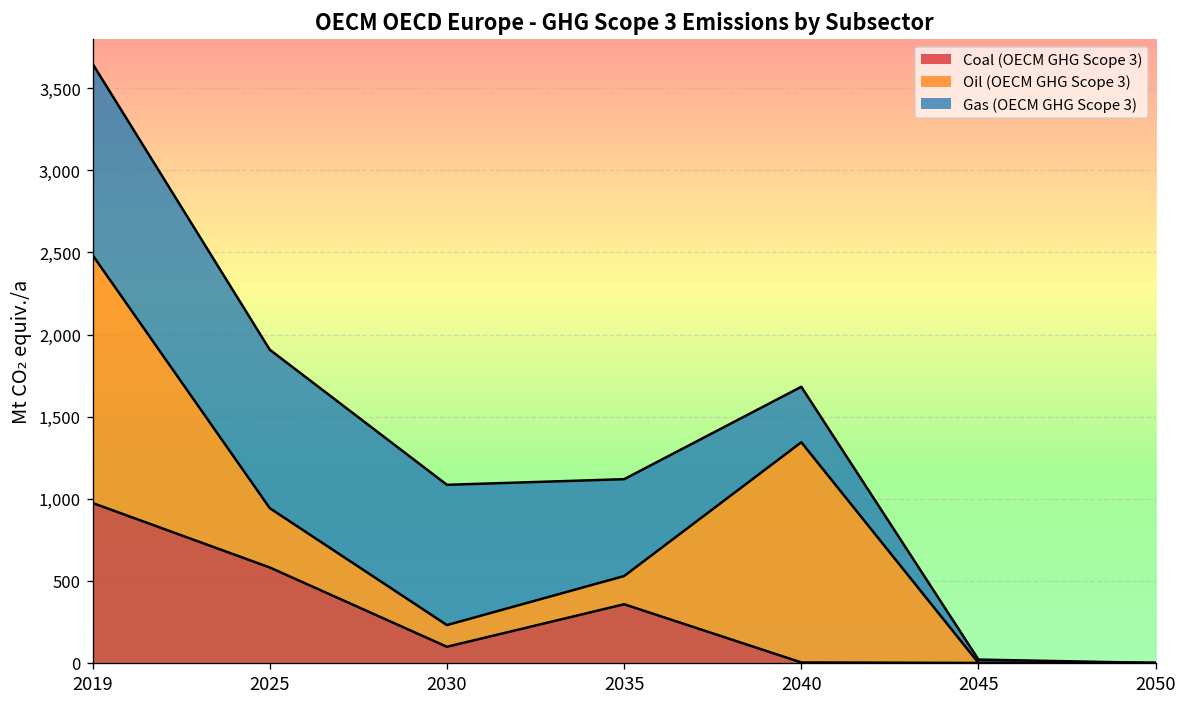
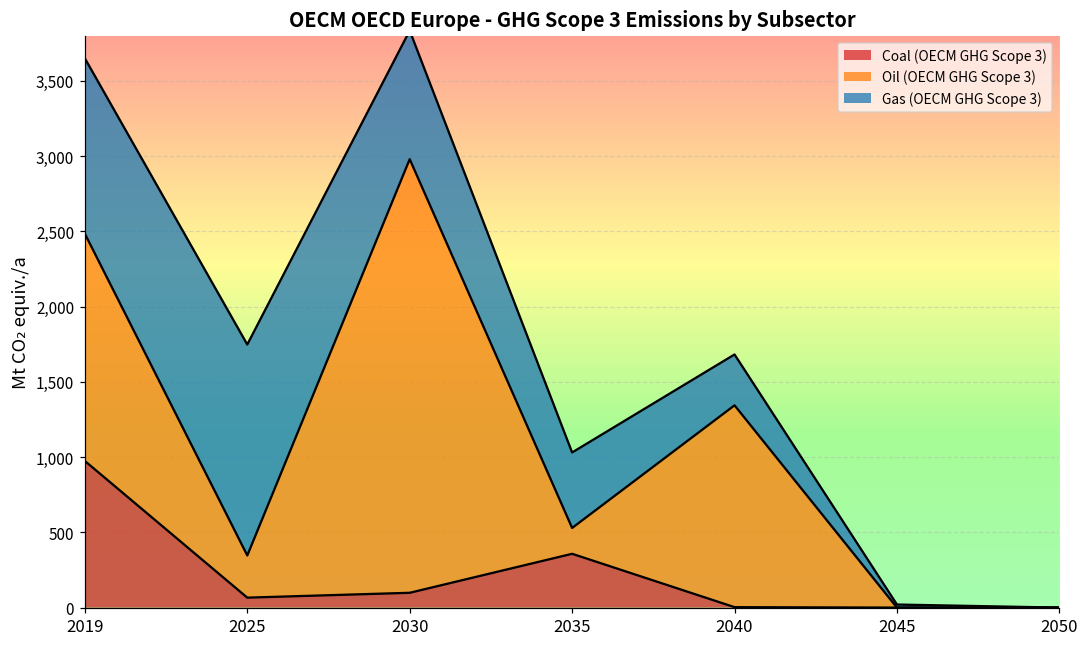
Coal (OECM GHG Scope 3), 2025: 580 -> 70
Oil (OECM GHG Scope 3), 2025: 360 -> 280
Gas (OECM GHG Scope 3), 2025: 970 -> 1,400
Oil (OECM GHG Scope 3), 2030: 130 -> 2,880
Gas (OECM GHG Scope 3), 2035: 590 -> 500
